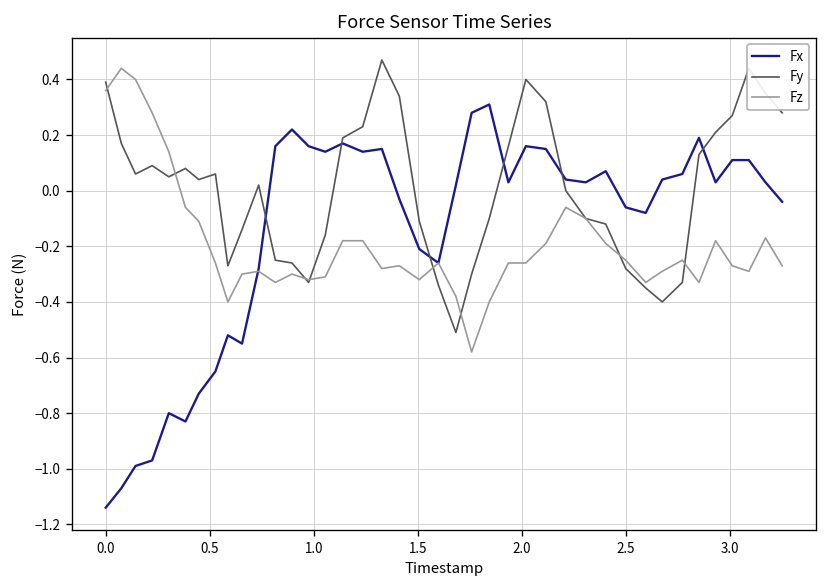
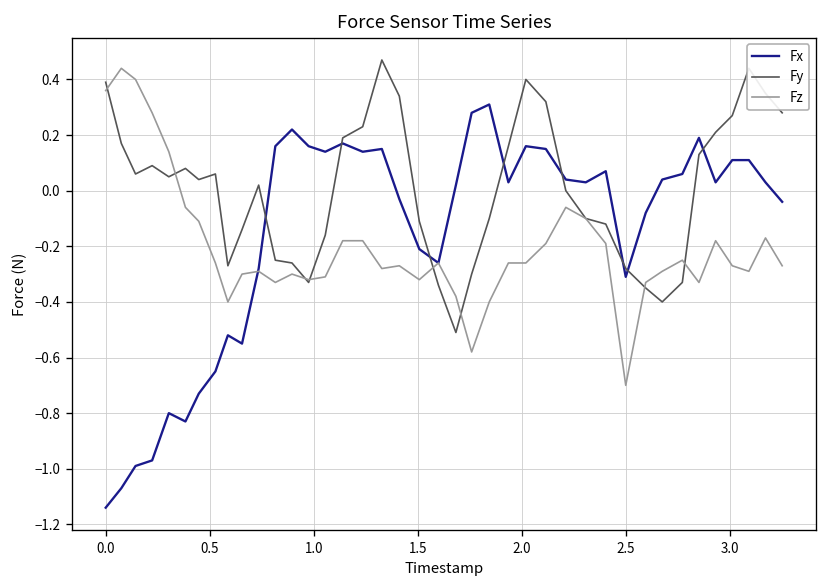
Fx, 2.5: -0.06 -> -0.31
Fz, 2.5: -0.25 -> -0.70
